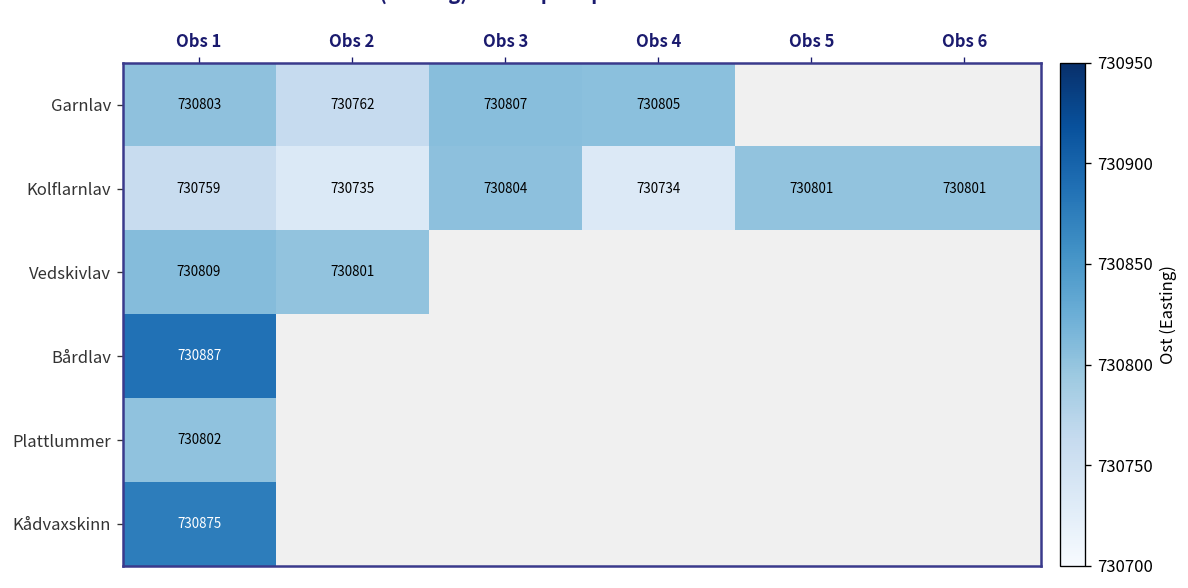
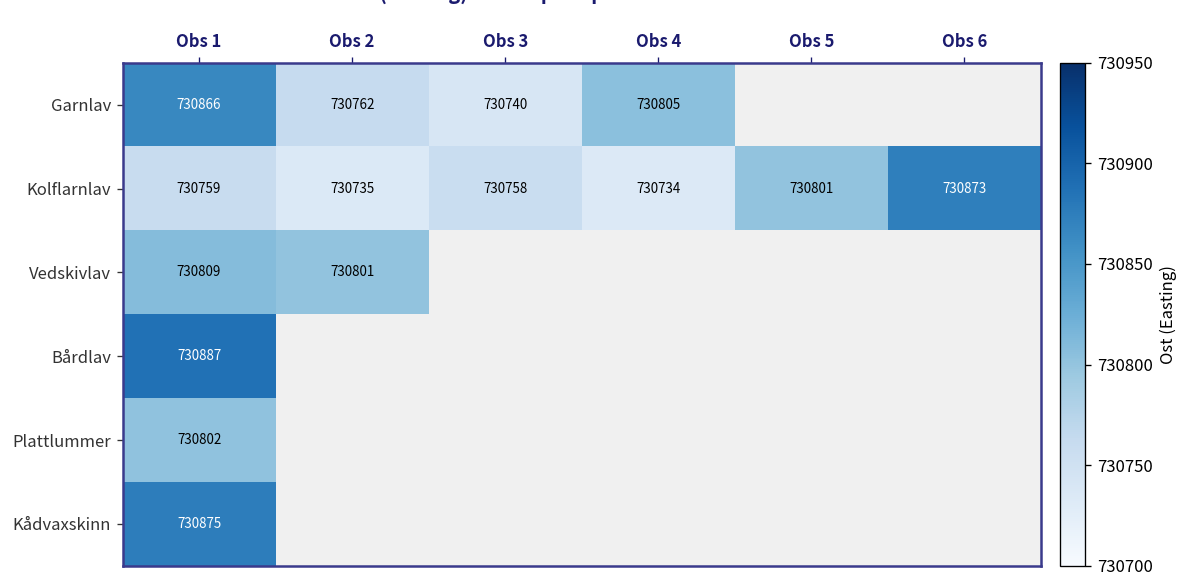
Garnlav, Obs 1: 730803 -> 730866
Garnlav, Obs 3: 730807 -> 730740
Kolflarnlav, Obs 3: 730804 -> 730758
Kolflarnlav, Obs 6: 730801 -> 730873
